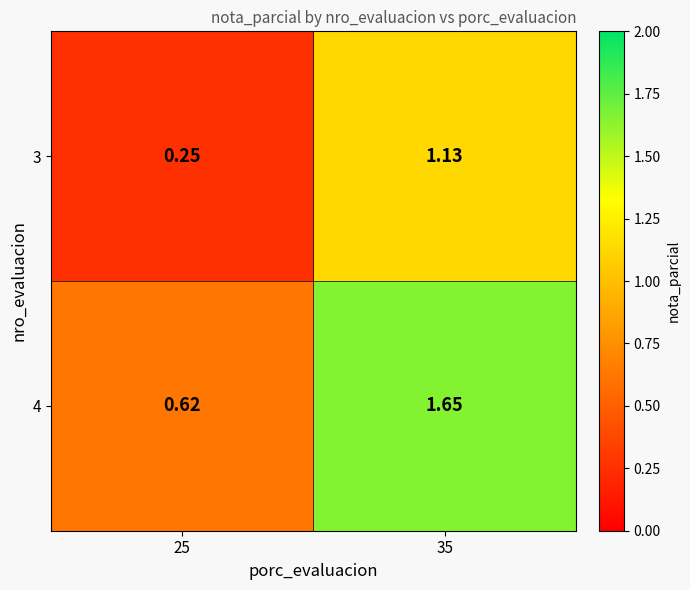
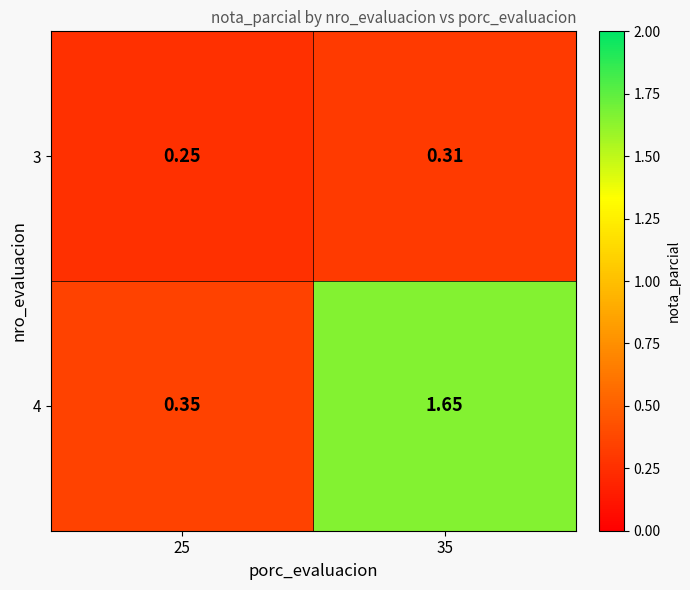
3, 35: 1.13 -> 0.31
4, 25: 0.62 -> 0.35
